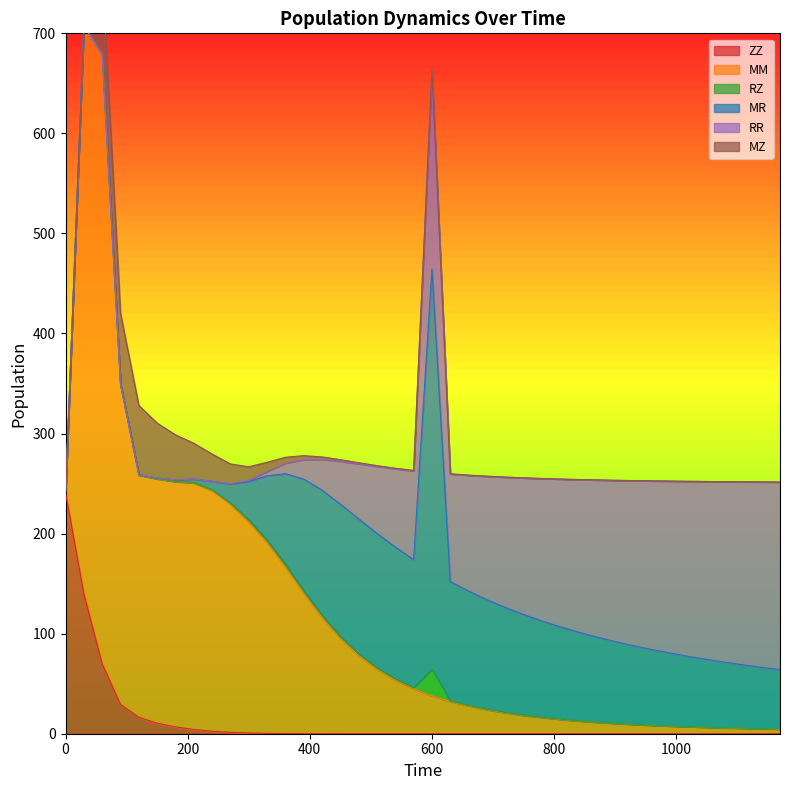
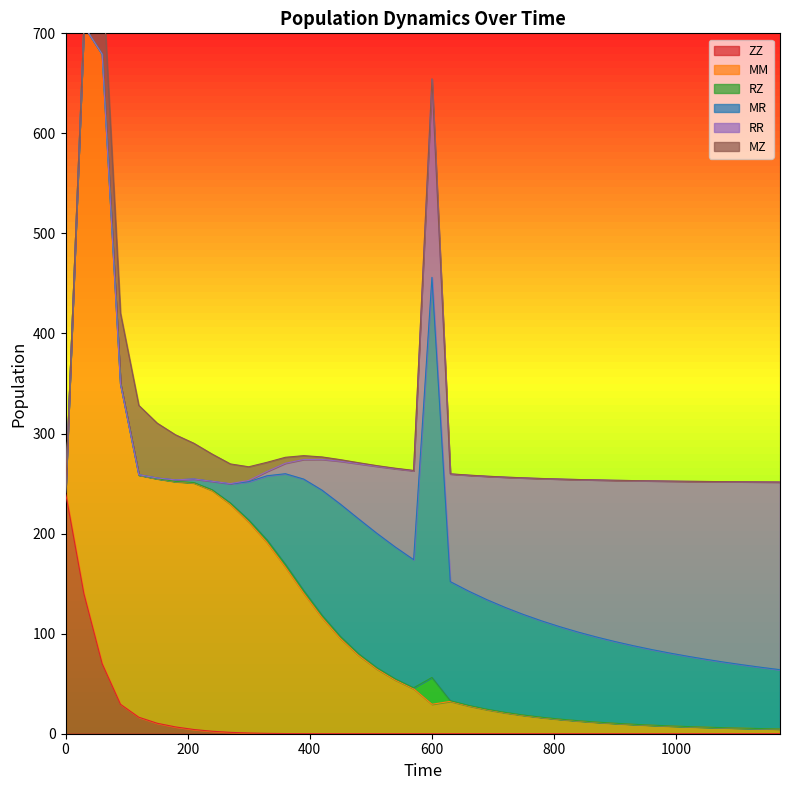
MM, 600: 38 -> 29
